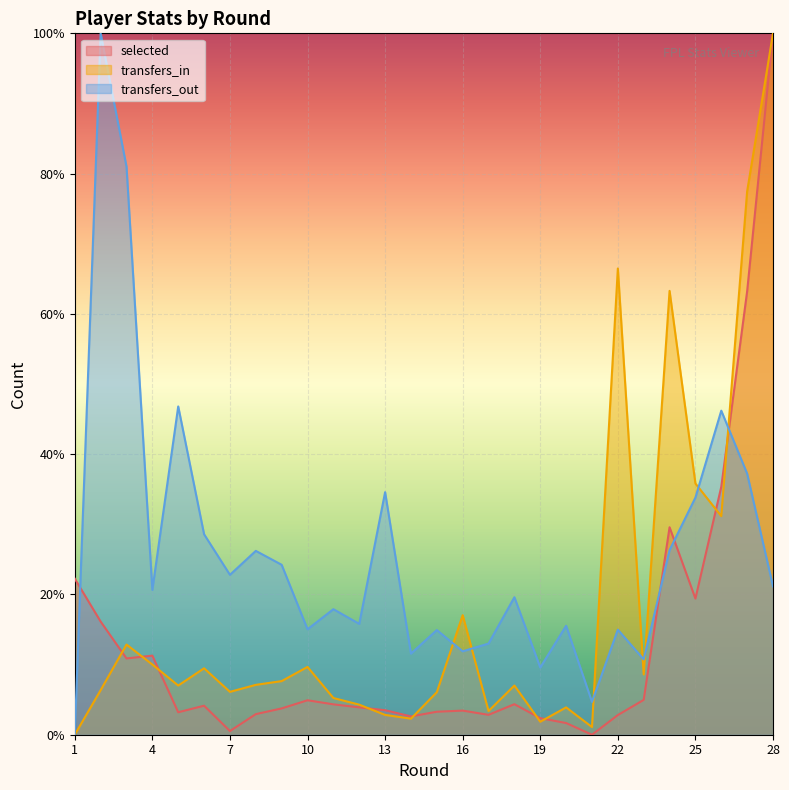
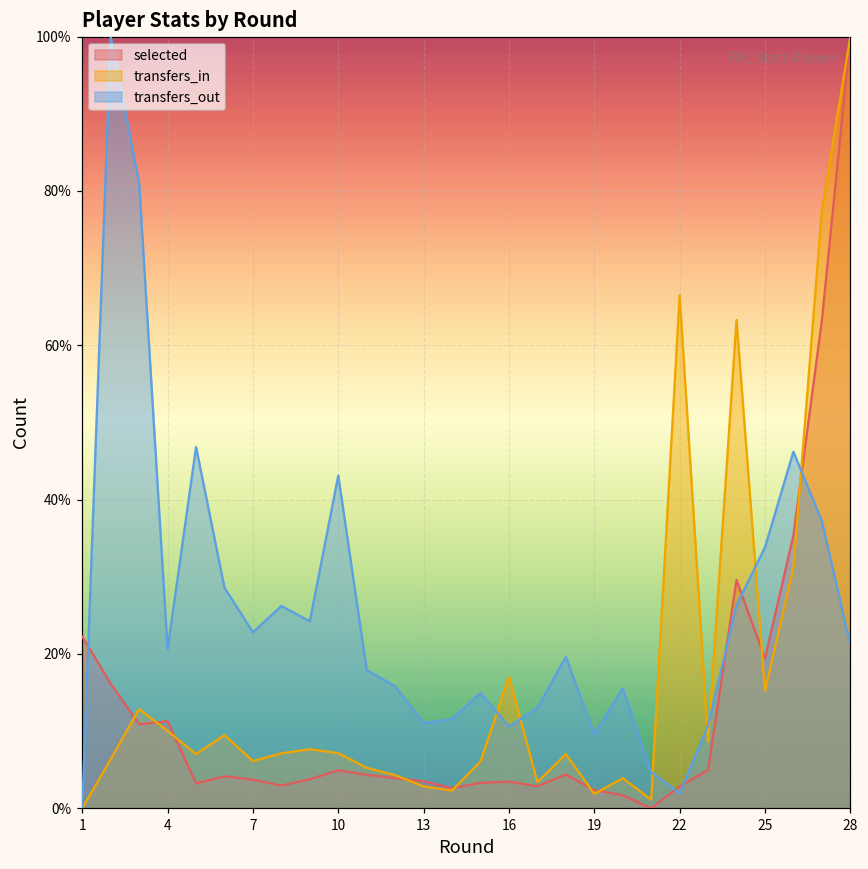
selected, 7: 1% -> 4%
transfers_in, 10: 10% -> 7%
transfers_out, 10: 15% -> 43%
transfers_out, 13: 35% -> 11%
transfers_out, 16: 12% -> 11%
transfers_out, 22: 15% -> 2%
transfers_in, 25: 36% -> 15%
